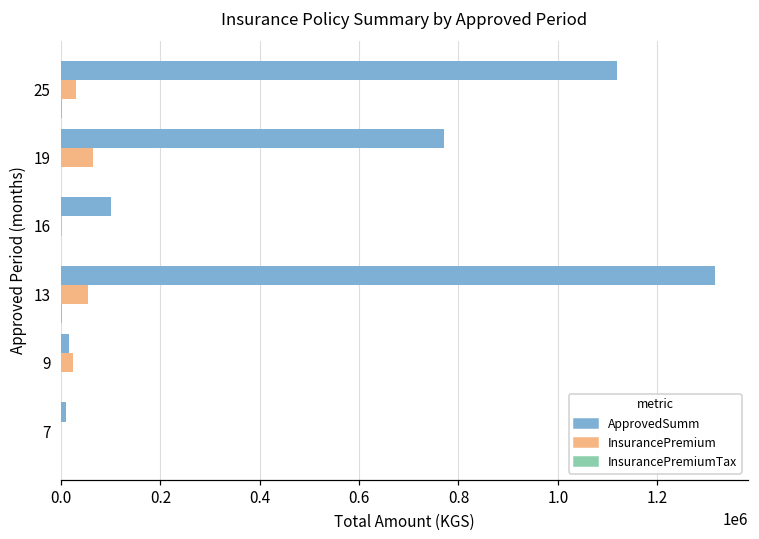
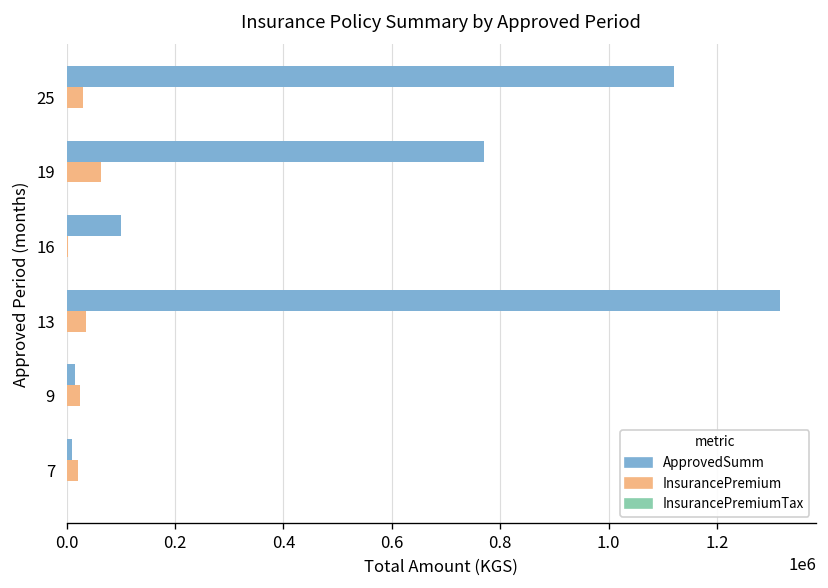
InsurancePremium, 13: 50000 -> 40000
InsurancePremium, 7: 0 -> 20000
